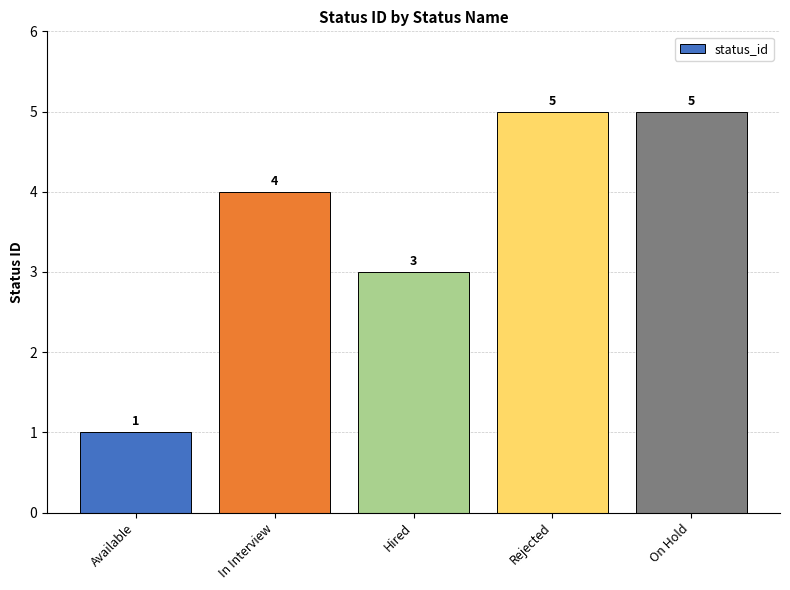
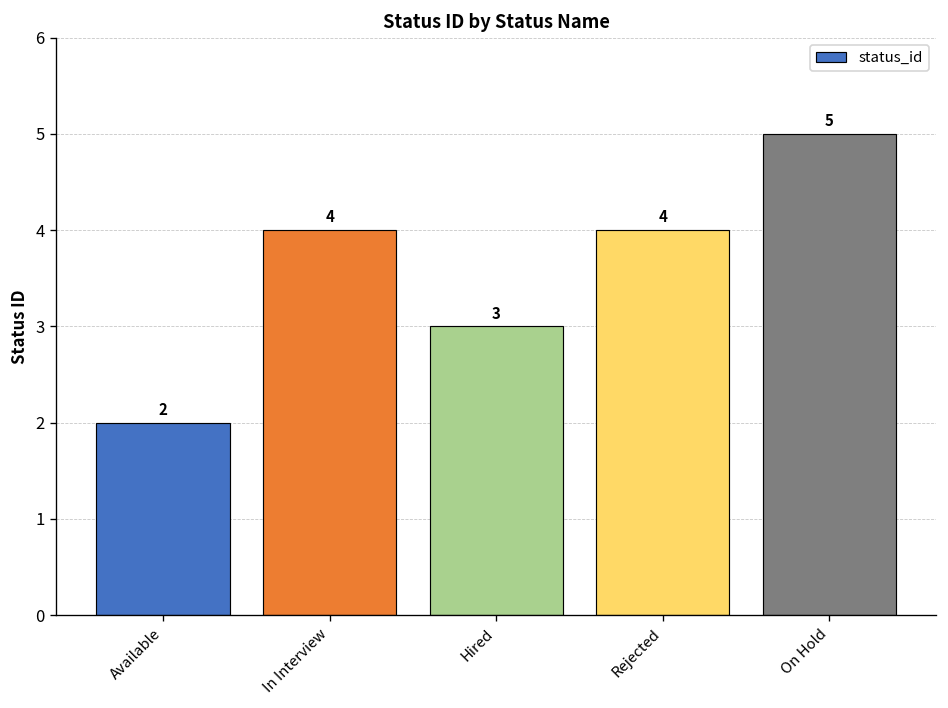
Available: 1 -> 2
Rejected: 5 -> 4
